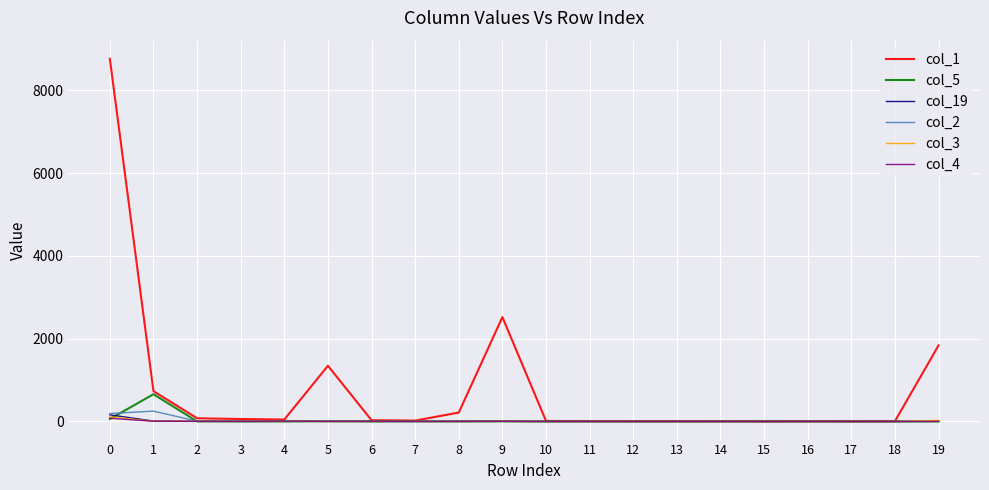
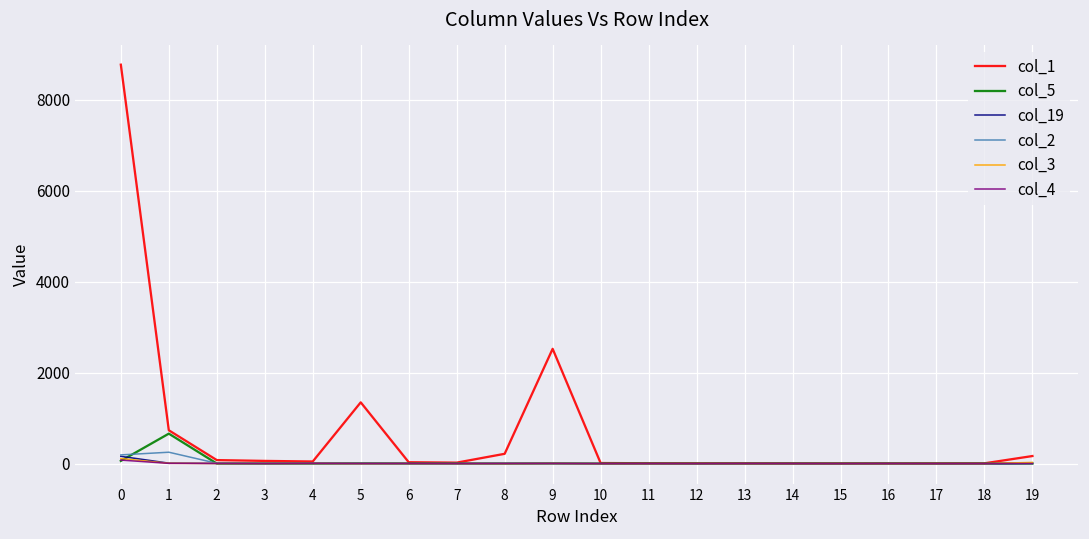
col_1, 19: 1800 -> 200
